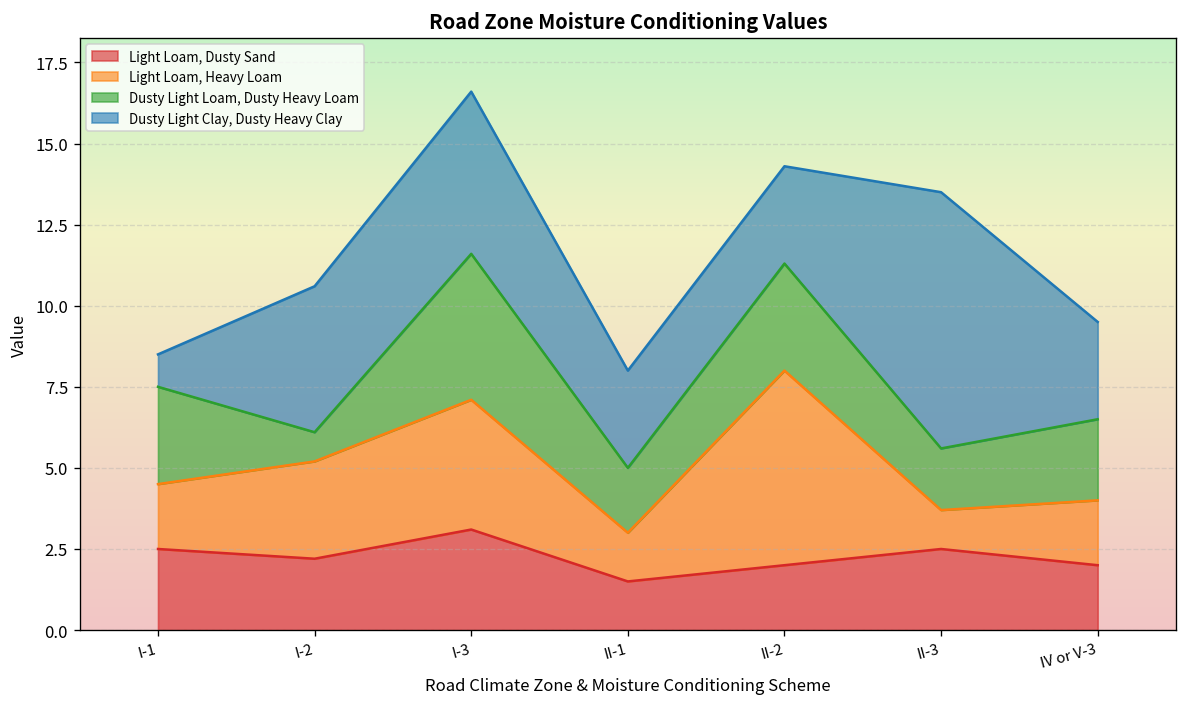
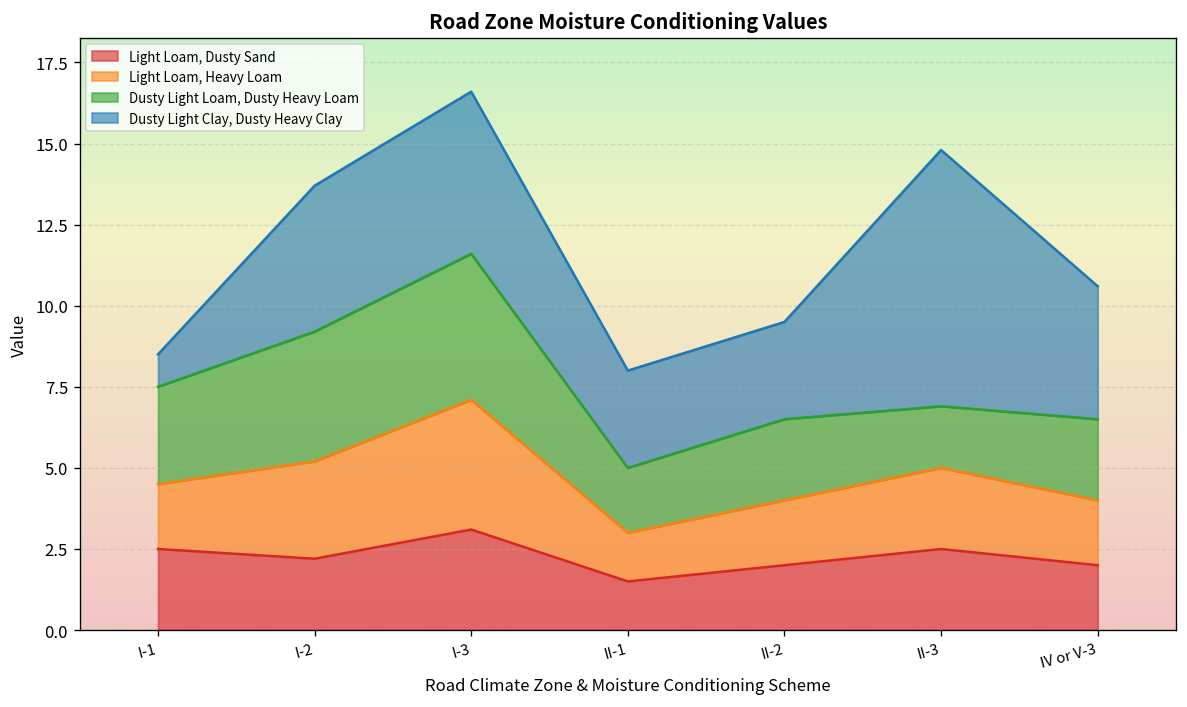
Dusty Light Loam, Dusty Heavy Loam, I-2: 0.9 -> 4.0
Light Loam, Heavy Loam, II-2: 6 -> 2
Dusty Light Loam, Dusty Heavy Loam, II-2: 3.3 -> 2.5
Light Loam, Heavy Loam, II-3: 1.2 -> 2.5
Dusty Light Clay, Dusty Heavy Clay, IV or V-3: 3.0 -> 4.1
